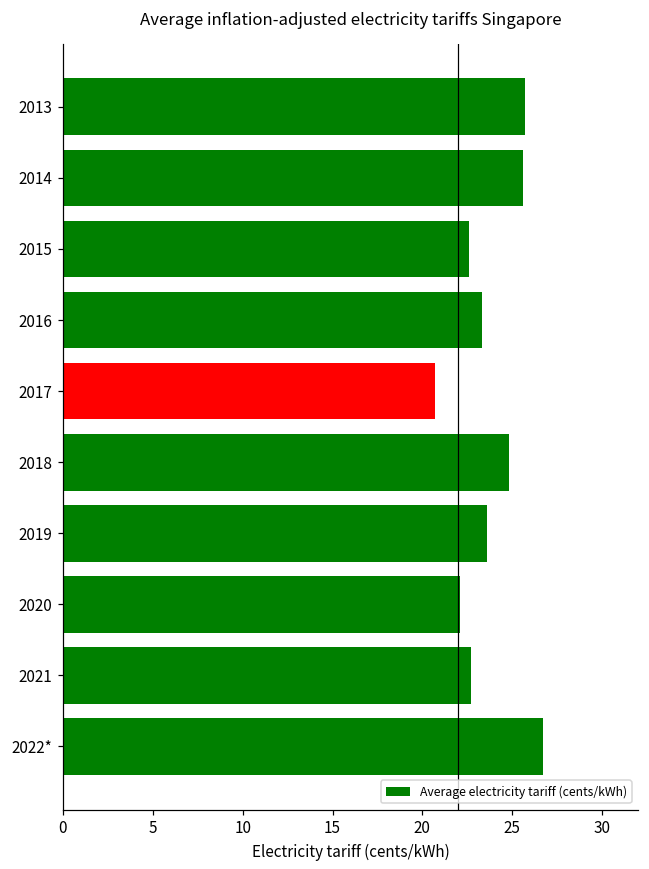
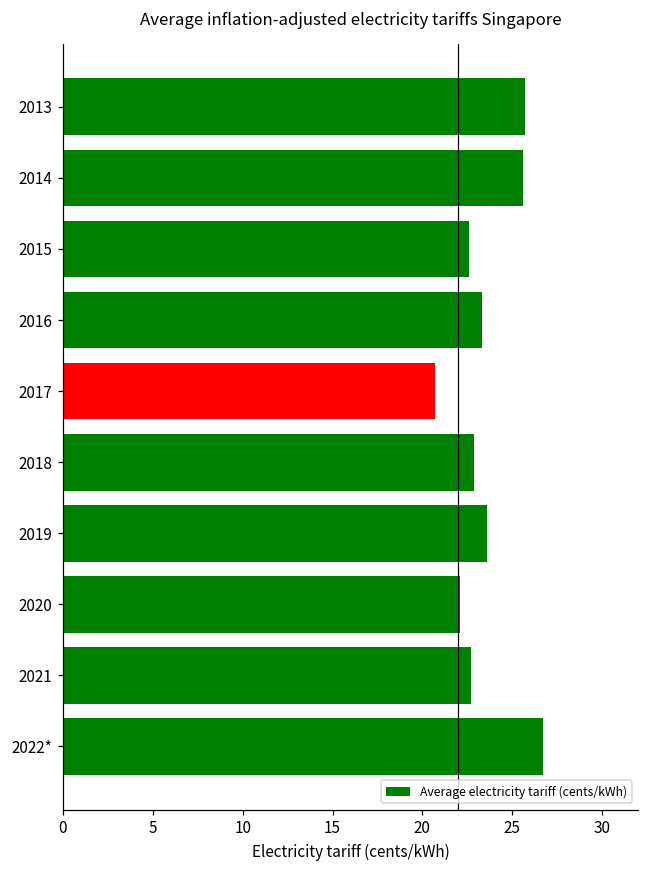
2018: 24.8 -> 22.9
